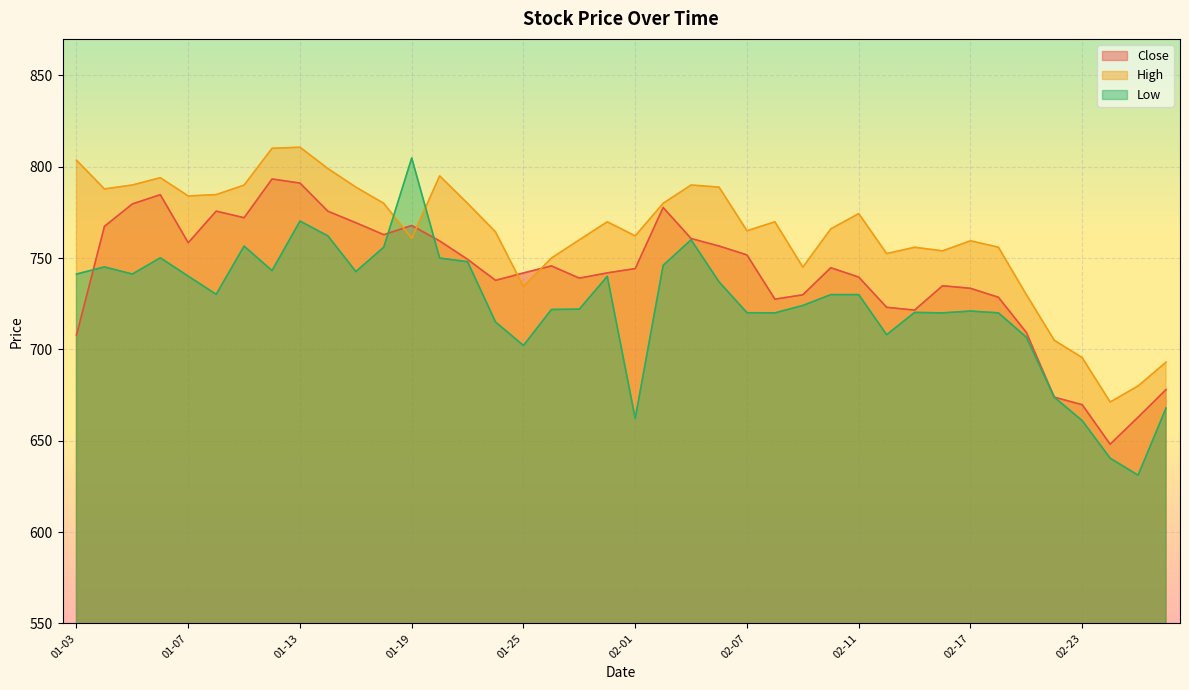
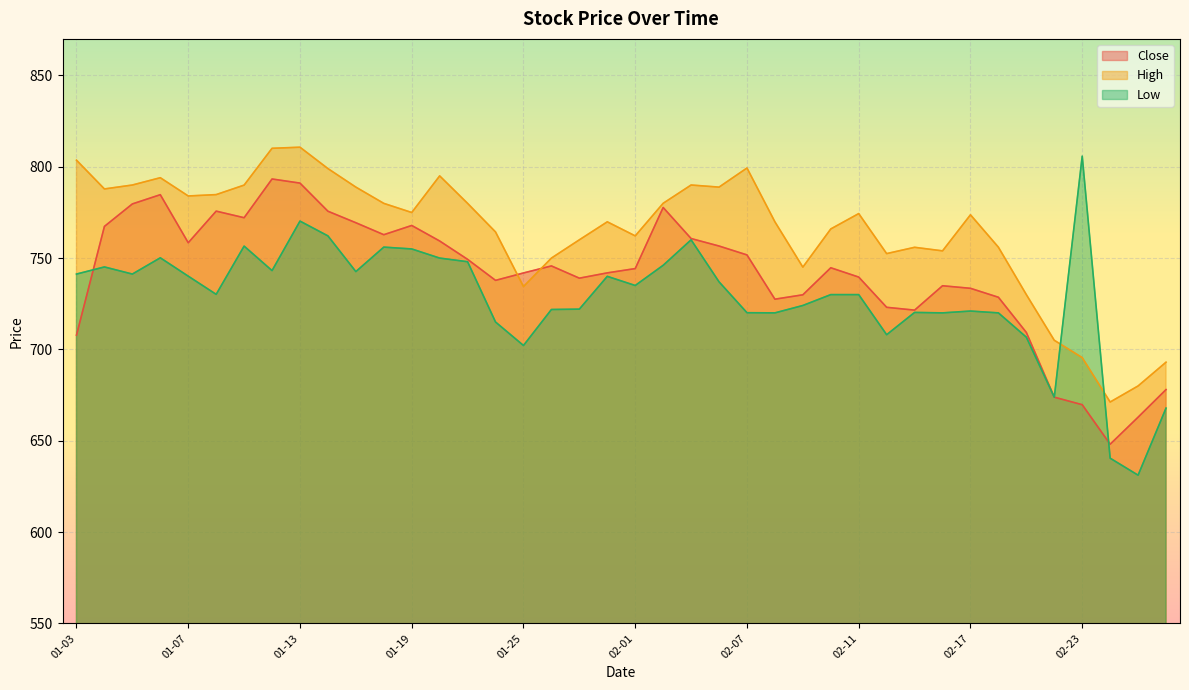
High, 01-19: 761 -> 775
Low, 01-19: 805 -> 755
Low, 02-01: 662 -> 735
High, 02-07: 765 -> 799
High, 02-17: 759 -> 774
Low, 02-23: 661 -> 806
